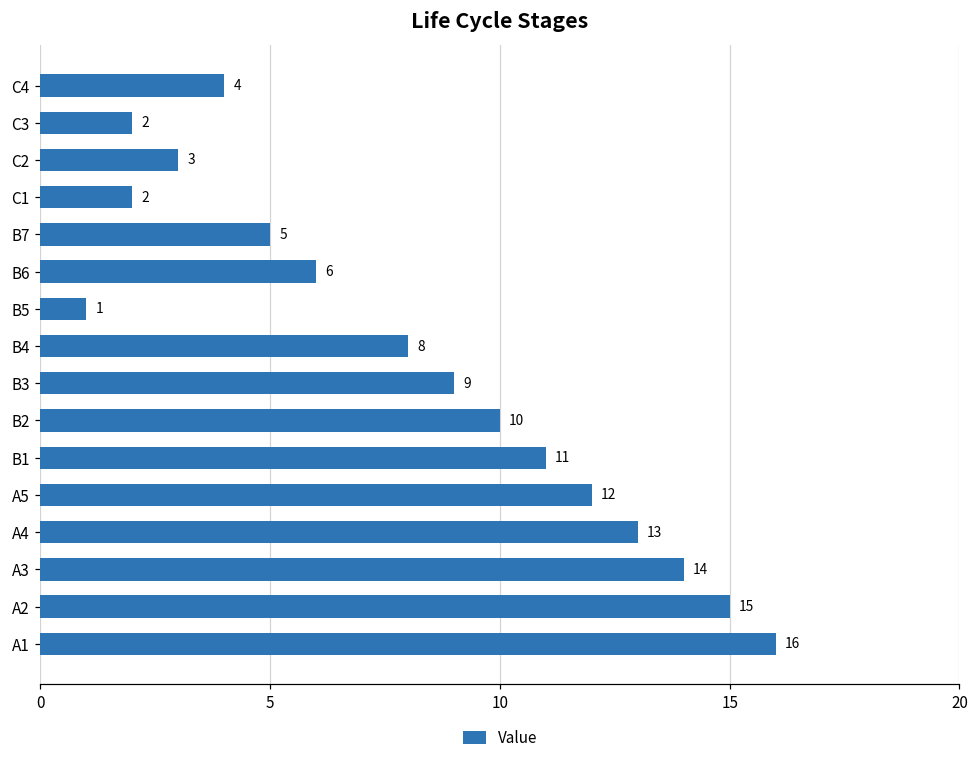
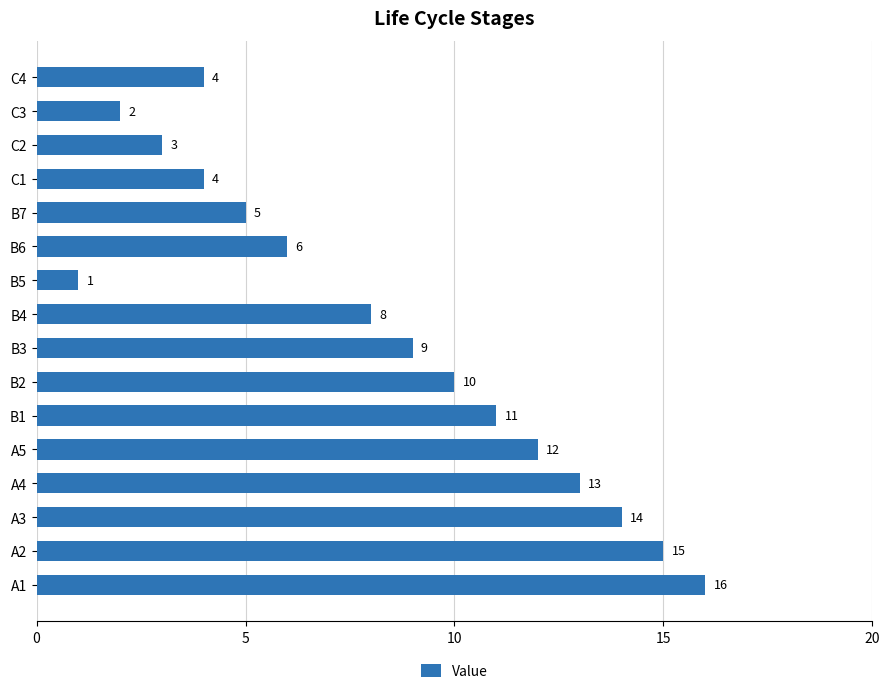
C1: 2 -> 4
